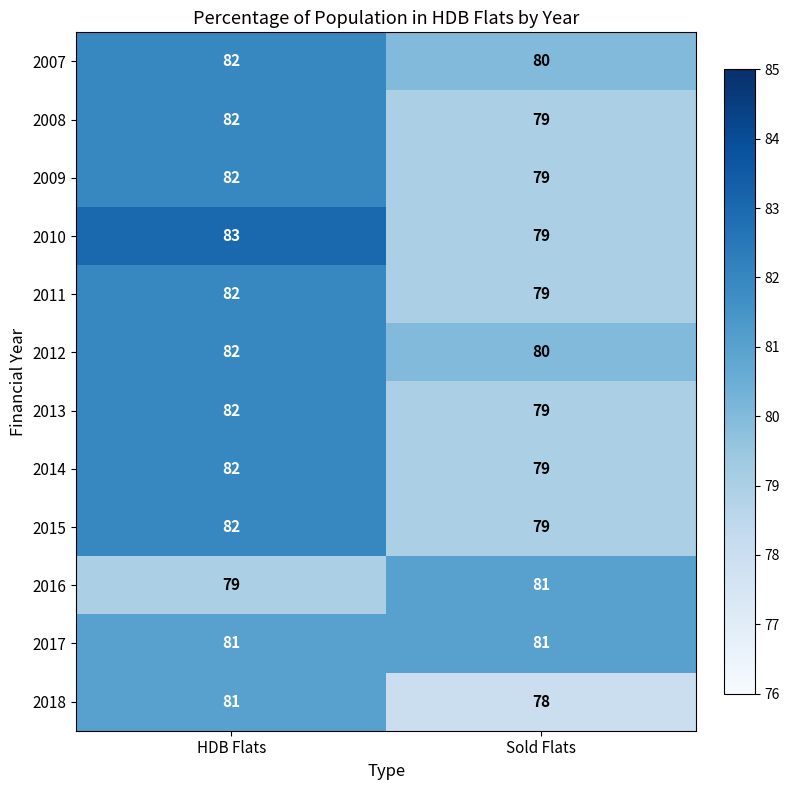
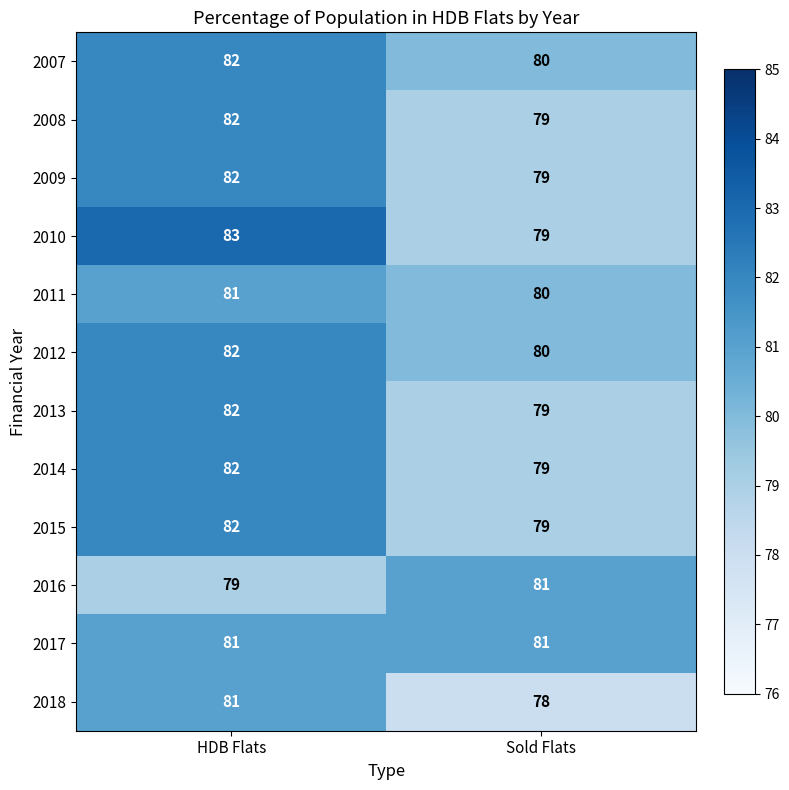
2011, HDB Flats: 82 -> 81
2011, Sold Flats: 79 -> 80
